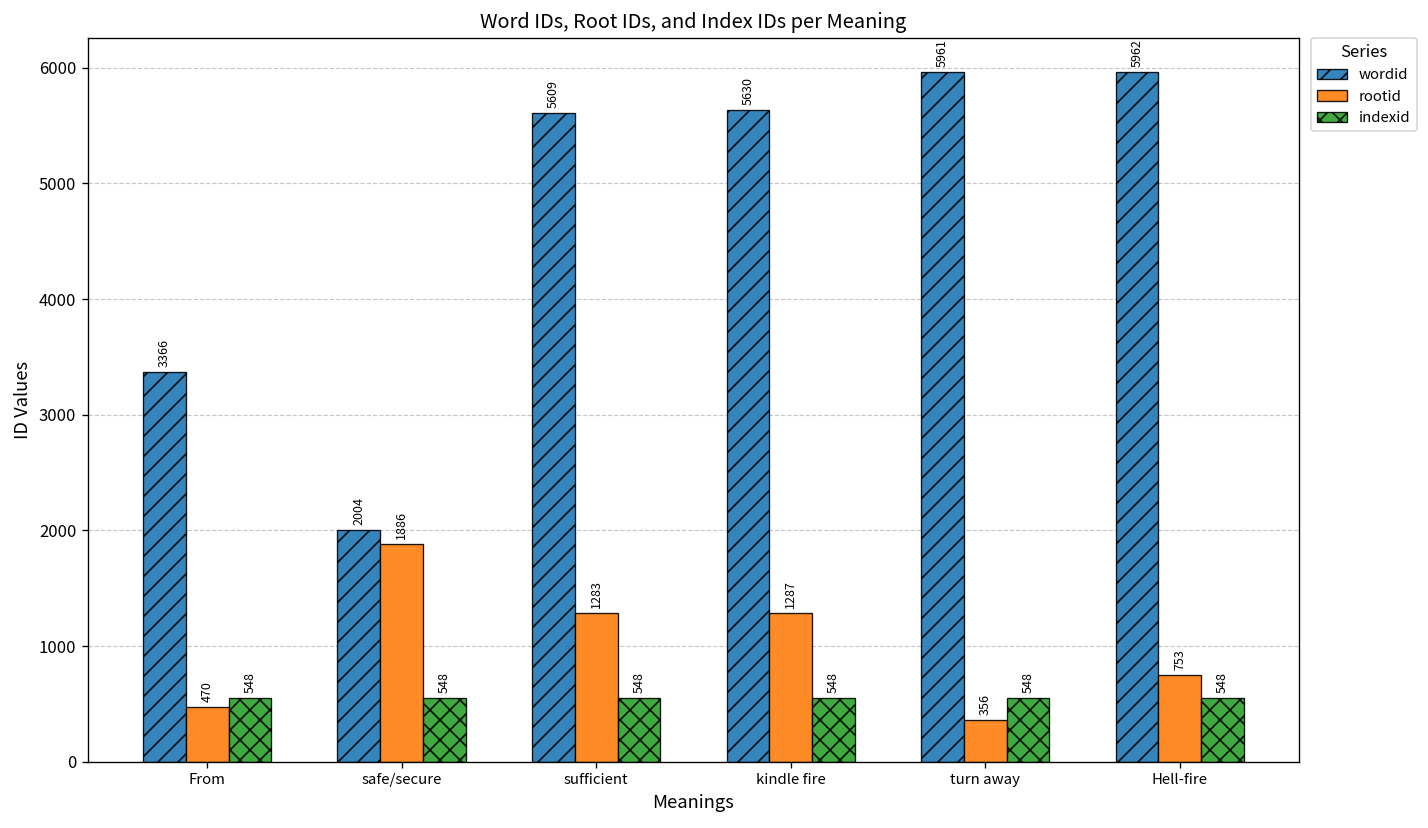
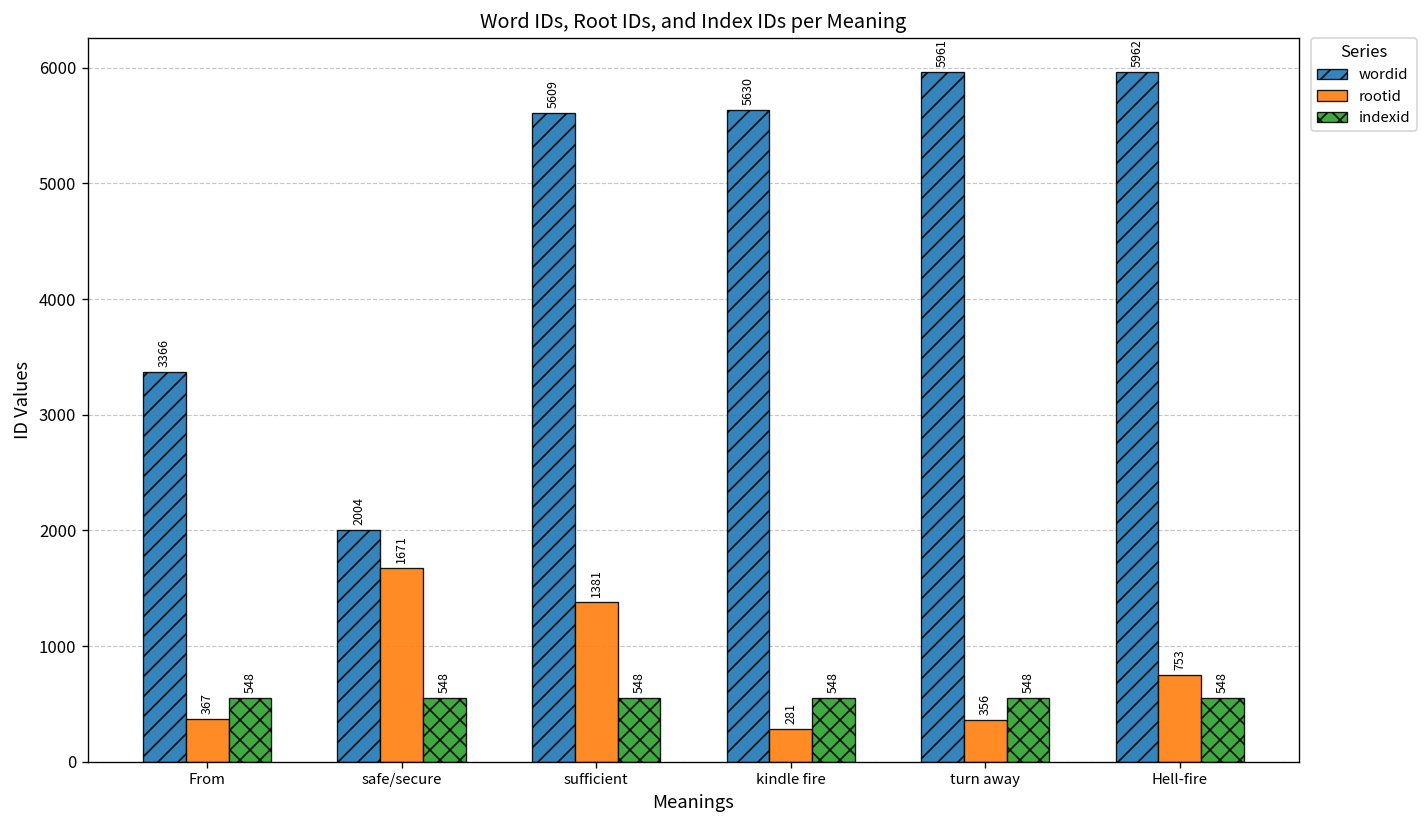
rootid, From: 470 -> 367
rootid, safe/secure: 1886 -> 1671
rootid, sufficient: 1283 -> 1381
rootid, kindle fire: 1287 -> 281
